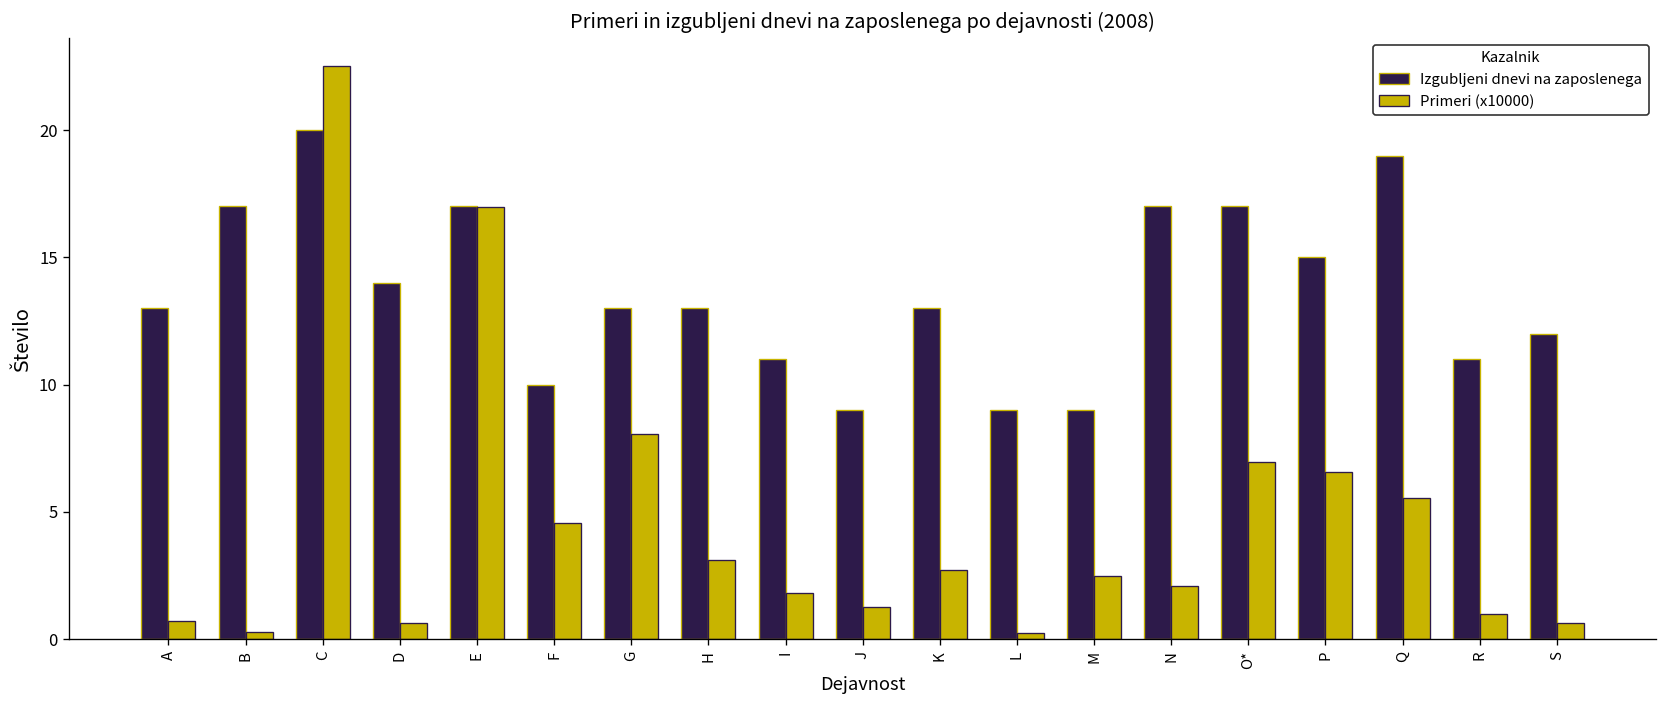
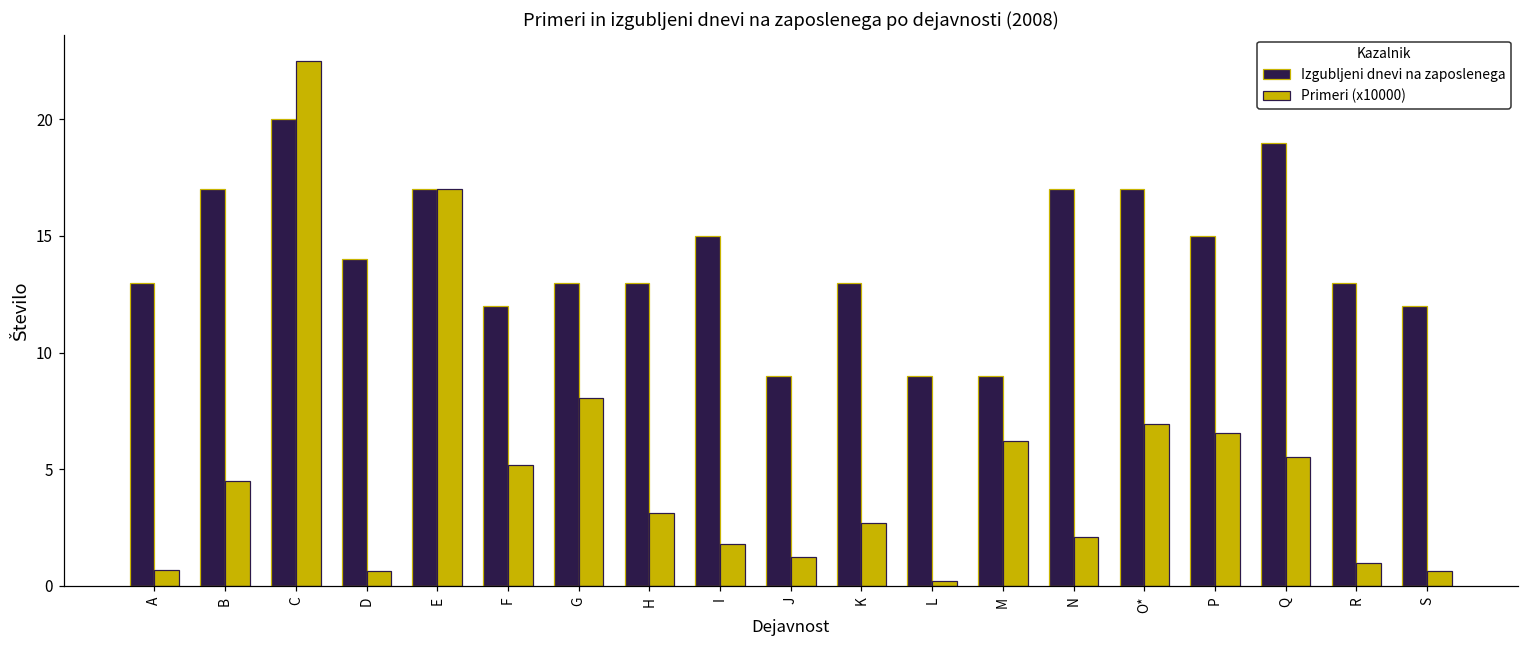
Primeri (x10000), B: 0.3 -> 4.5
Izgubljeni dnevi na zaposlenega, F: 10 -> 12
Primeri (x10000), F: 4.6 -> 5.2
Izgubljeni dnevi na zaposlenega, I: 11 -> 15
Primeri (x10000), M: 2.5 -> 6.2
Izgubljeni dnevi na zaposlenega, R: 11 -> 13
